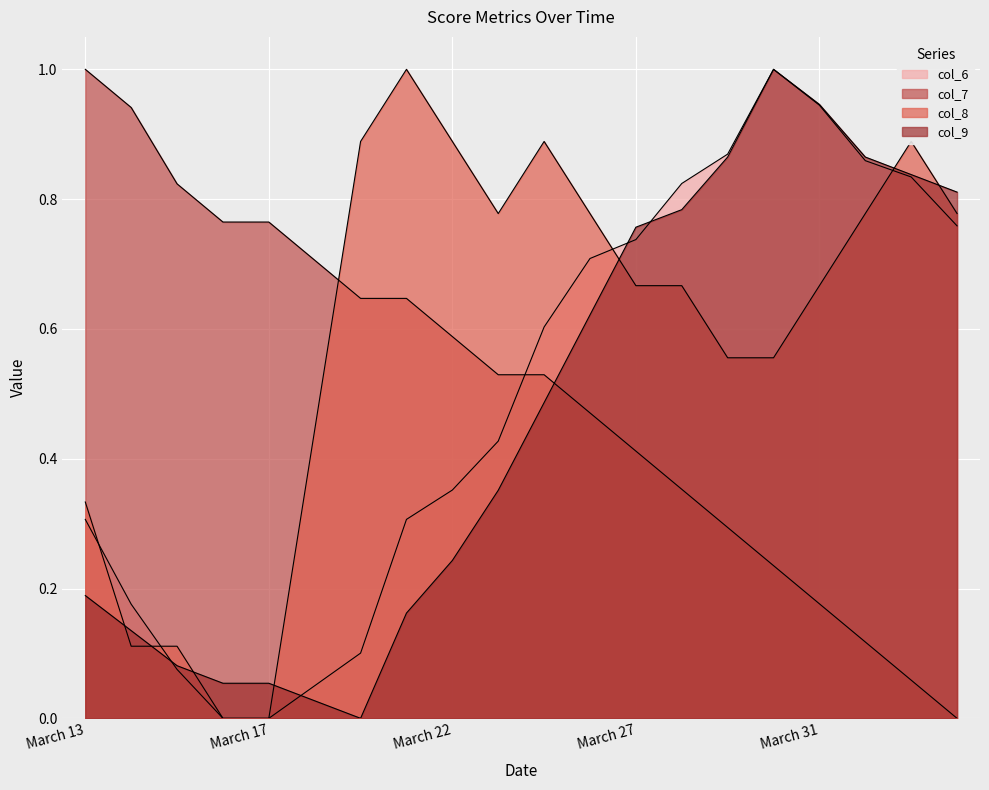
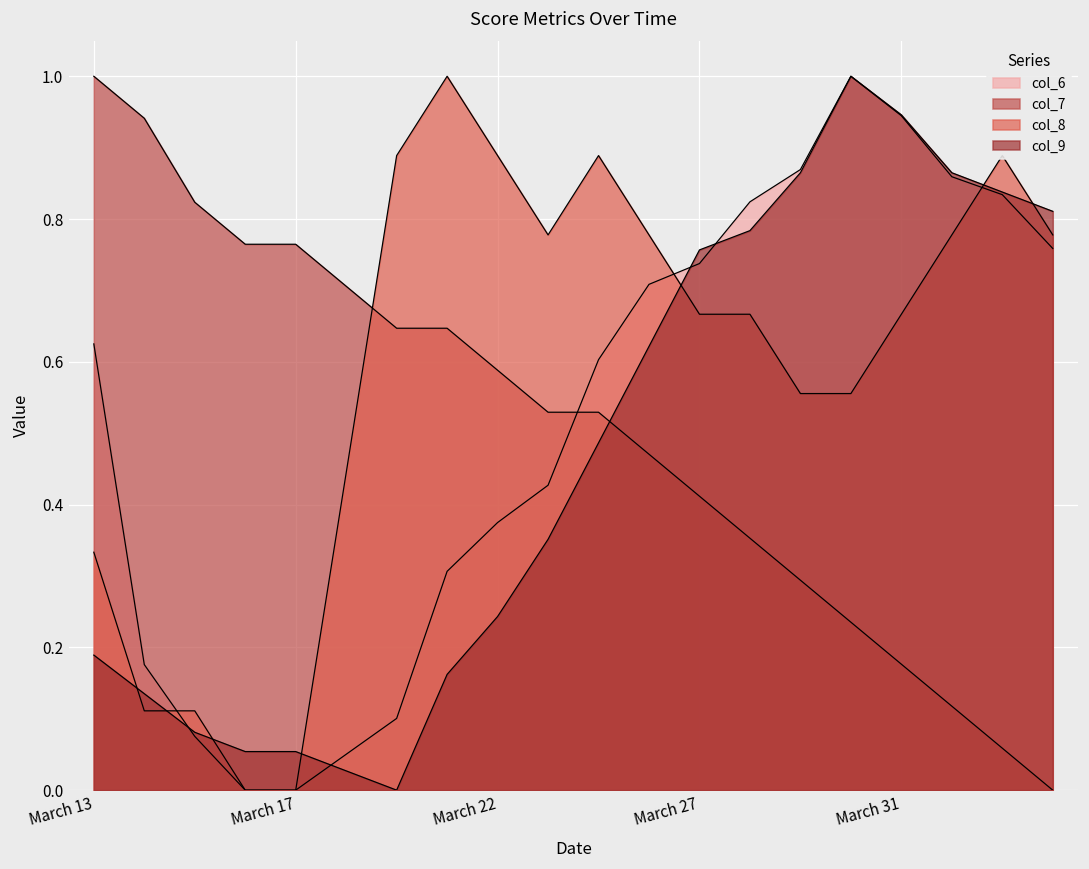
col_6, March 13: 0.31 -> 0.63
col_6, March 22: 0.35 -> 0.37
